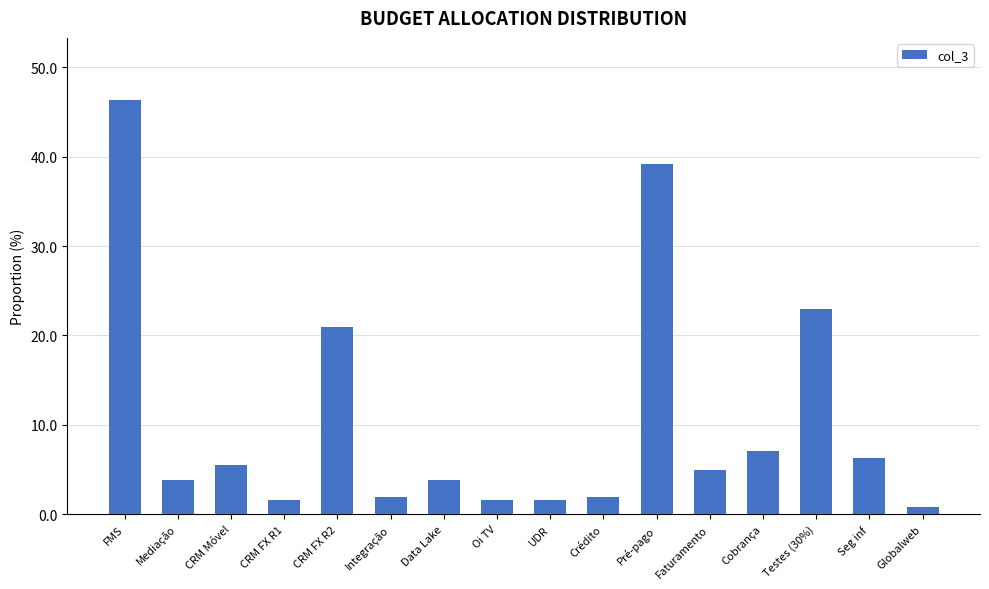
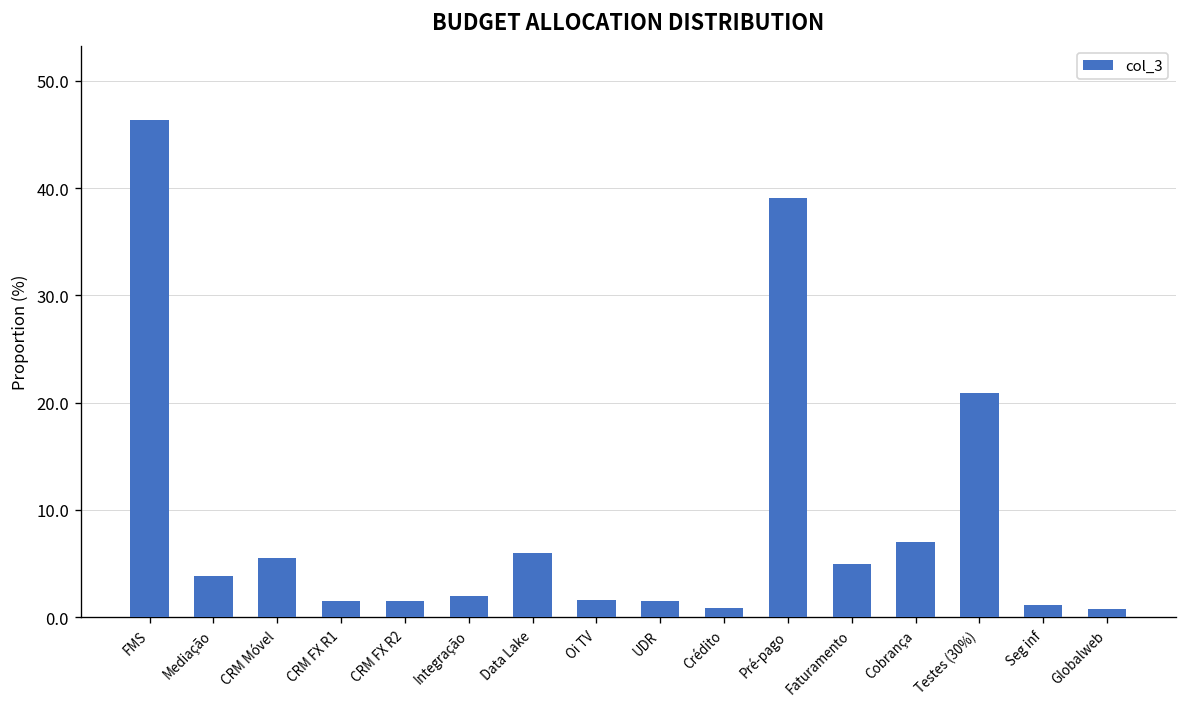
CRM FX R2: 21 -> 2
Data Lake: 4 -> 6
Crédito: 2 -> 1
Testes (30%): 23 -> 21
Seg inf: 6 -> 1
